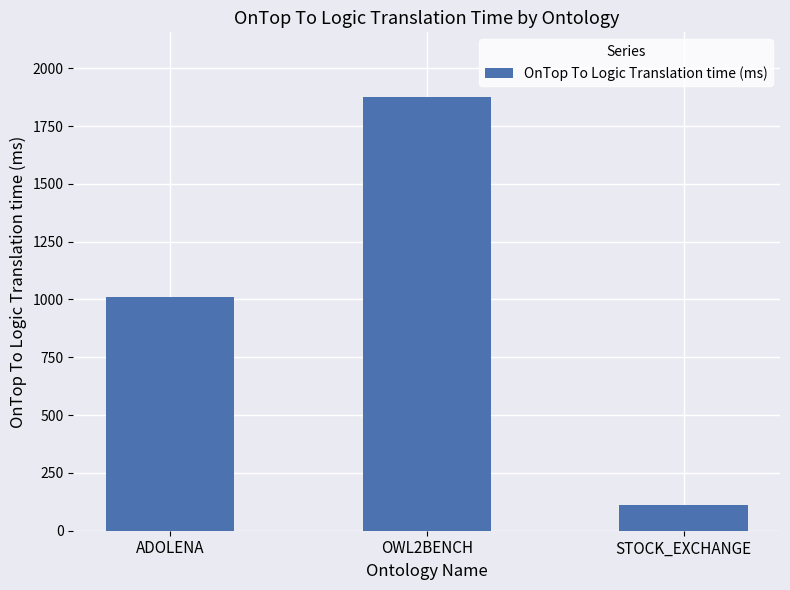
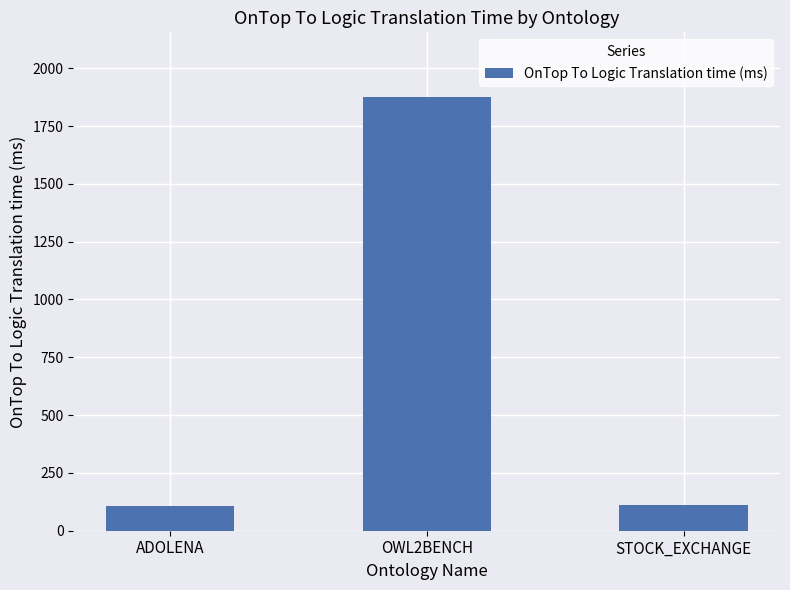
ADOLENA: 1010 -> 110
